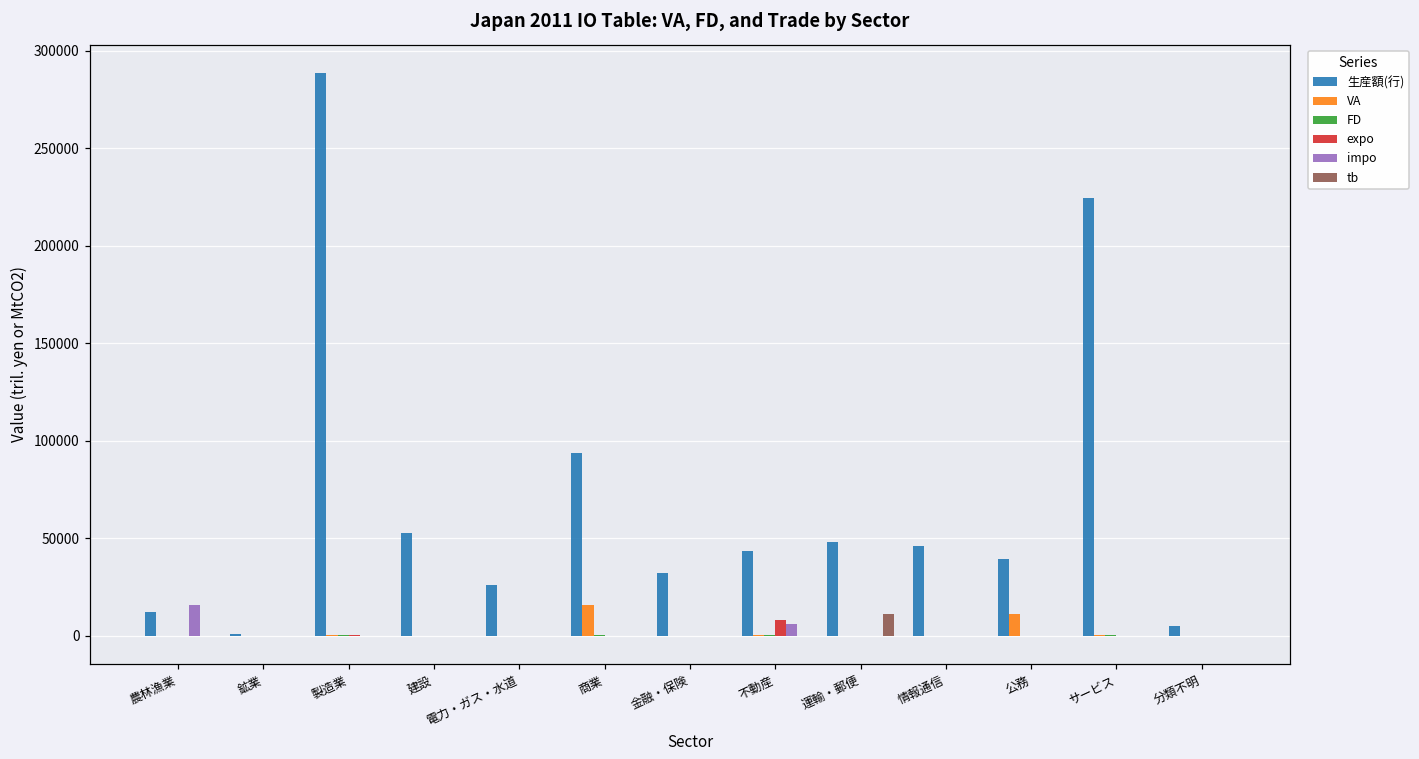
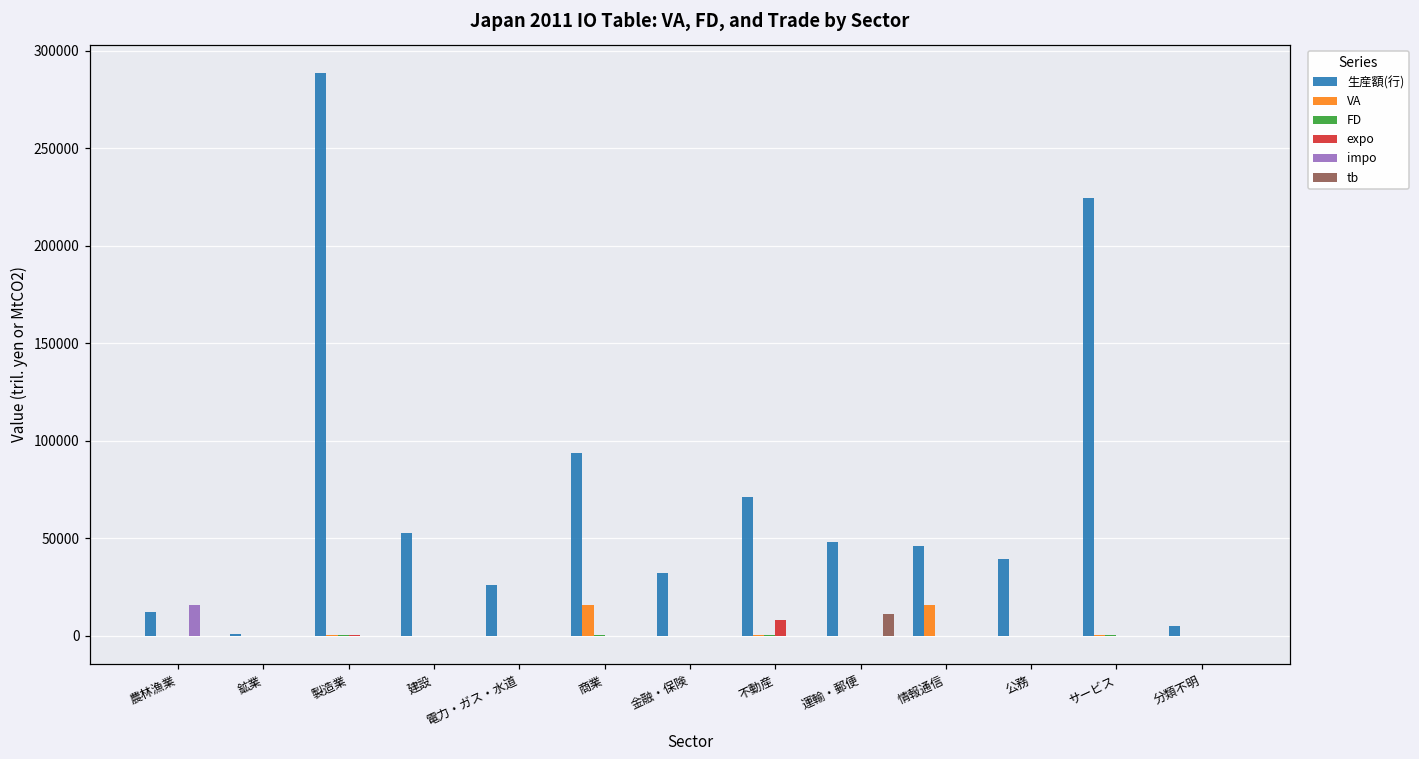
生産額(行), 不動産: 43000 -> 71000
impo, 不動産: 6000 -> 0
VA, 情報通信: 0 -> 16000
VA, 公務: 11000 -> 0
